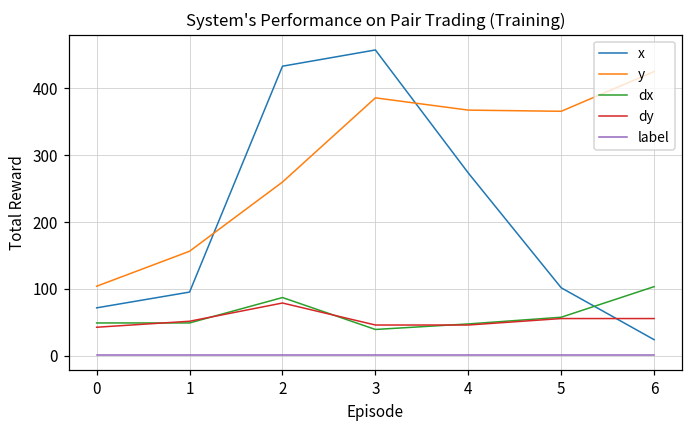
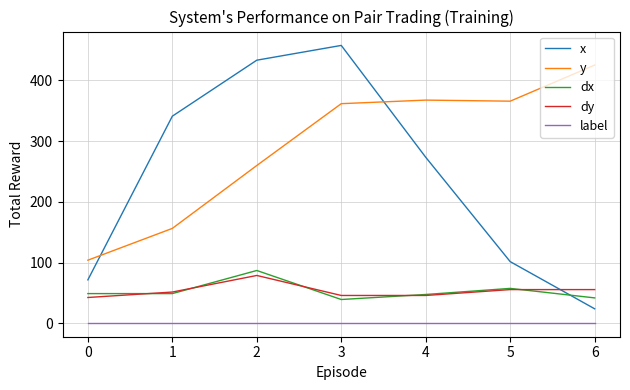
x, 1: 100 -> 340
y, 3: 390 -> 360
dx, 6: 100 -> 40
